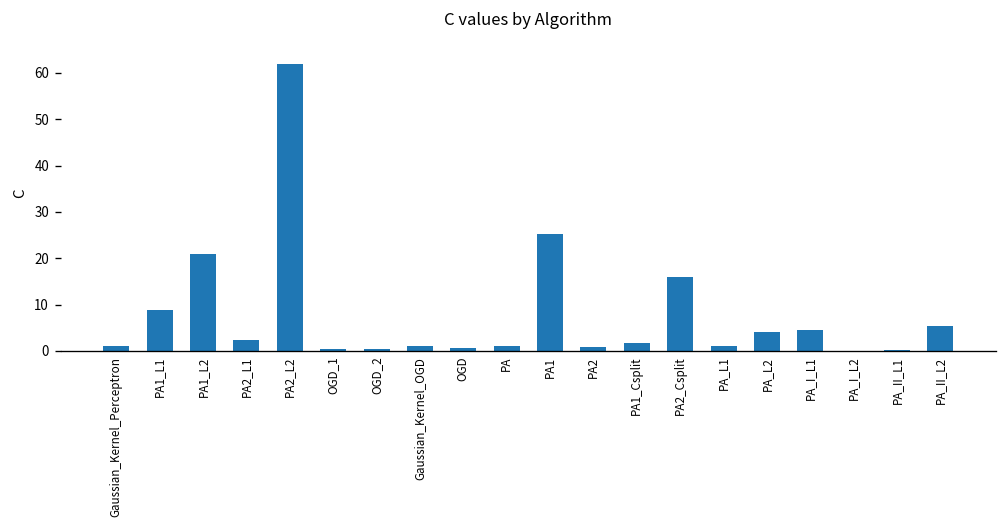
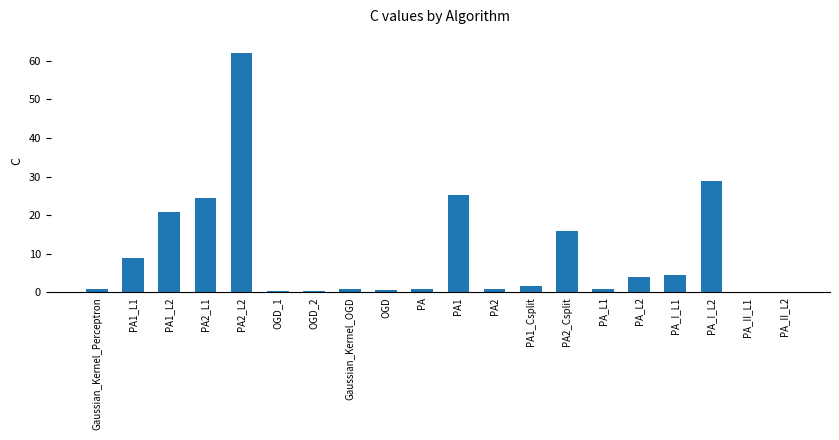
PA2_L1: 2 -> 24
PA_I_L2: 0 -> 29
PA_II_L2: 5 -> 0
